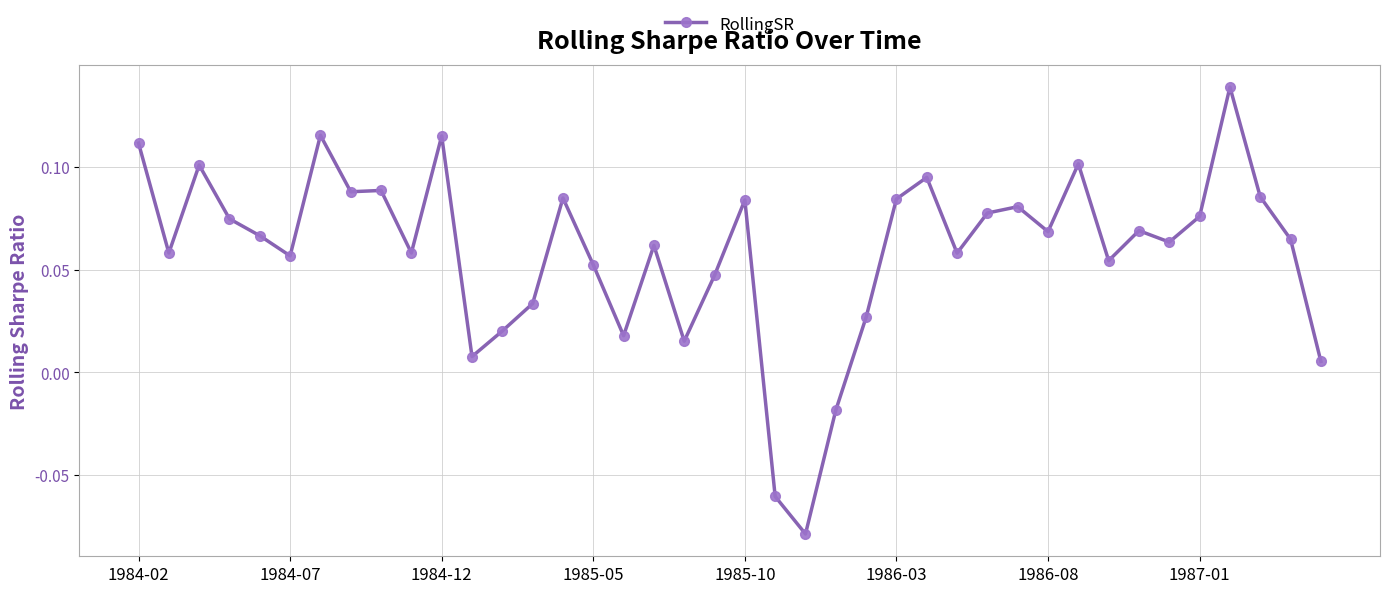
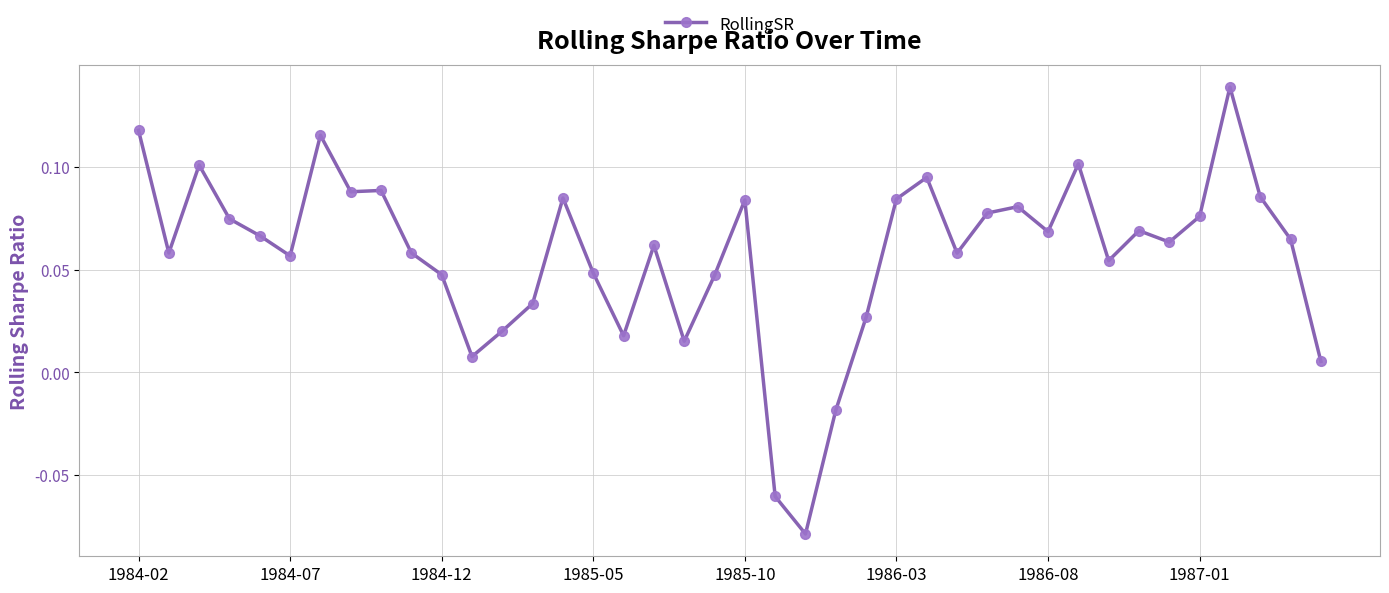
1984-02: 0.112 -> 0.118
1984-12: 0.115 -> 0.047
1985-05: 0.052 -> 0.048
